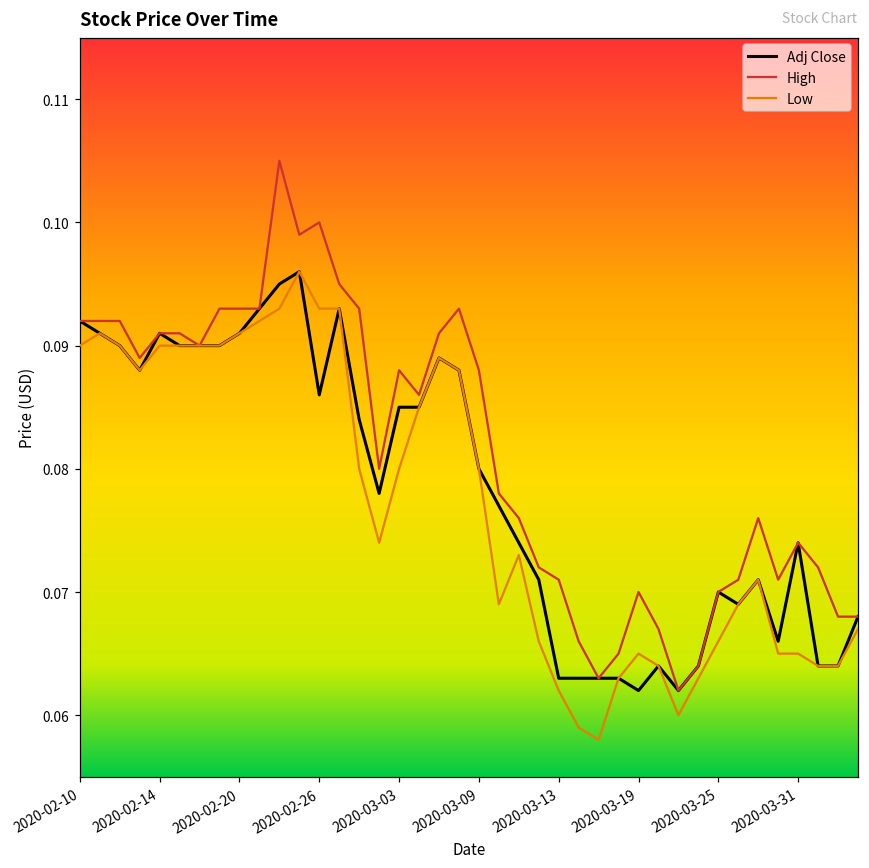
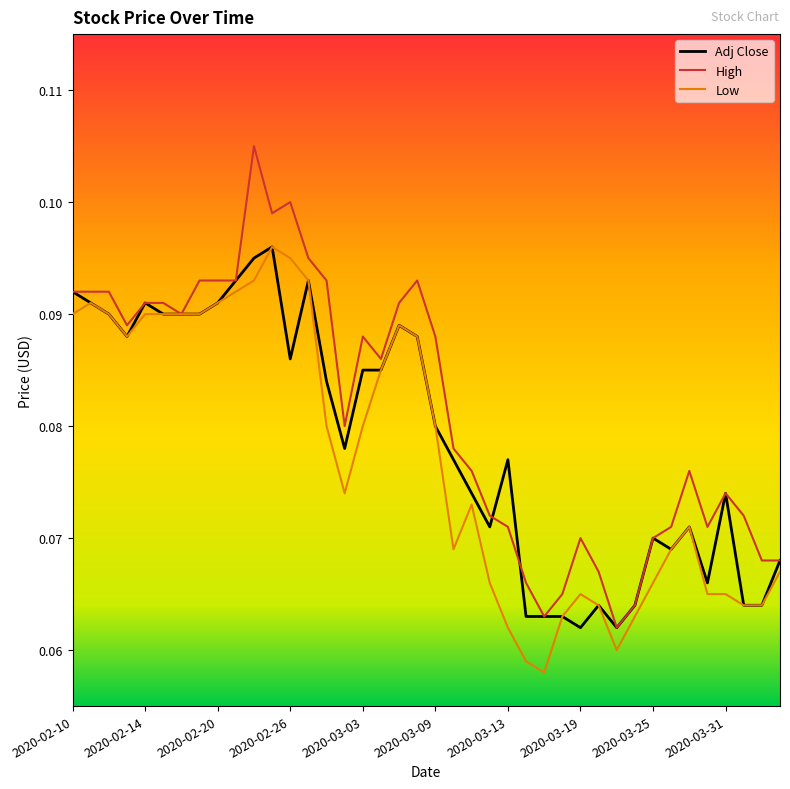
Low, 2020-02-26: 0.093 -> 0.095
Adj Close, 2020-03-13: 0.063 -> 0.077
